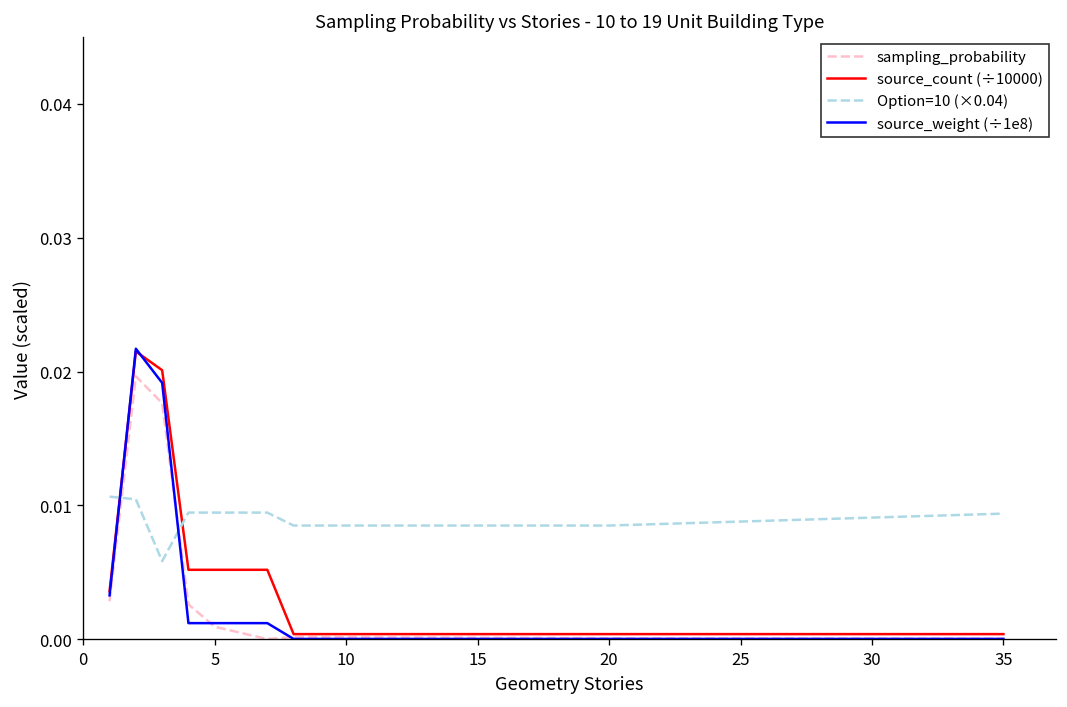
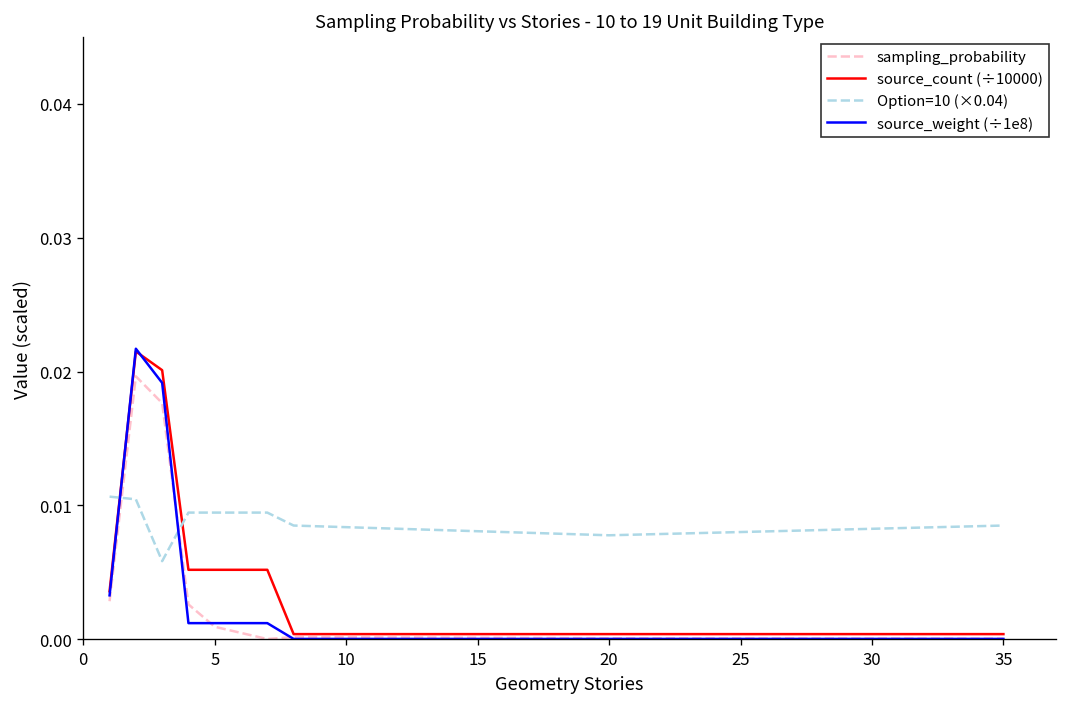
Option=10 (×0.04), 20: 0.0085 -> 0.0078
Option=10 (×0.04), 35: 0.0094 -> 0.0085
